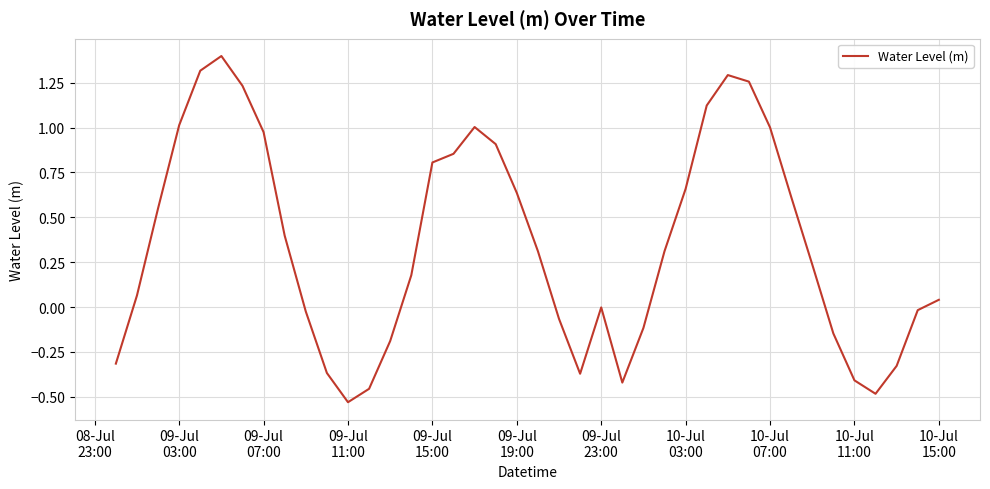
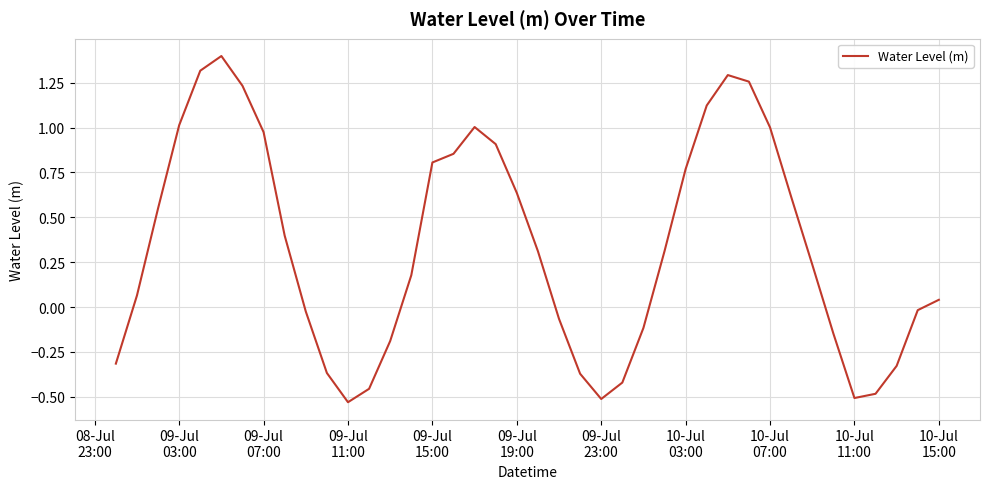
09-Jul 23:00: 0.00 -> -0.51
10-Jul 03:00: 0.66 -> 0.77
10-Jul 11:00: -0.41 -> -0.51
